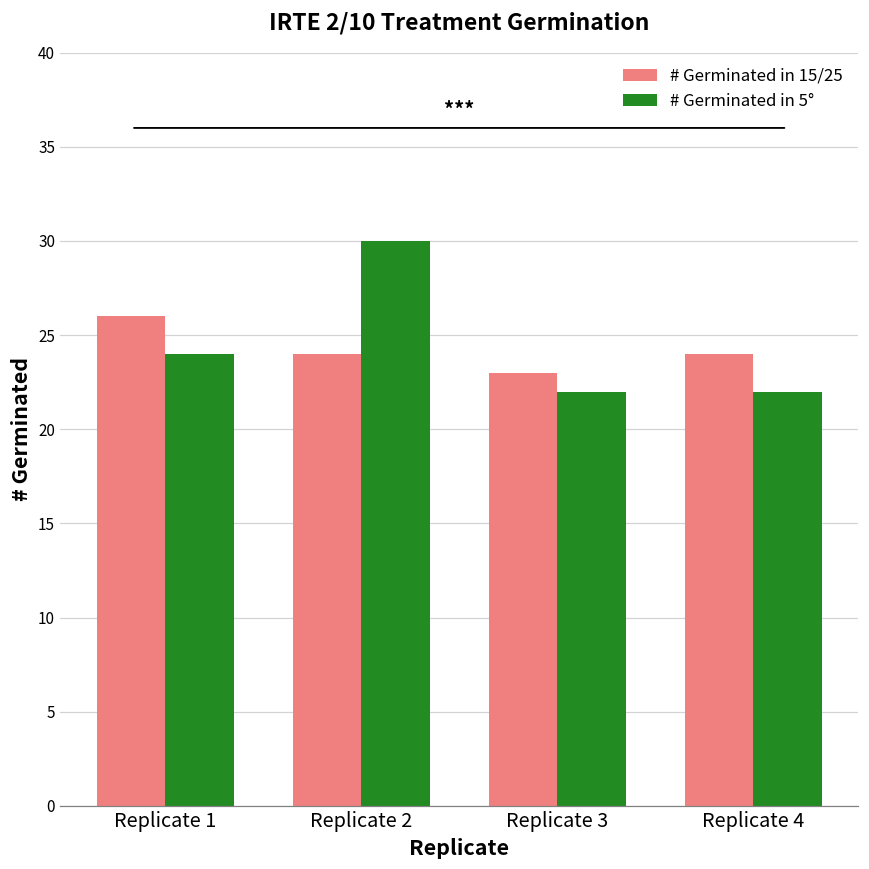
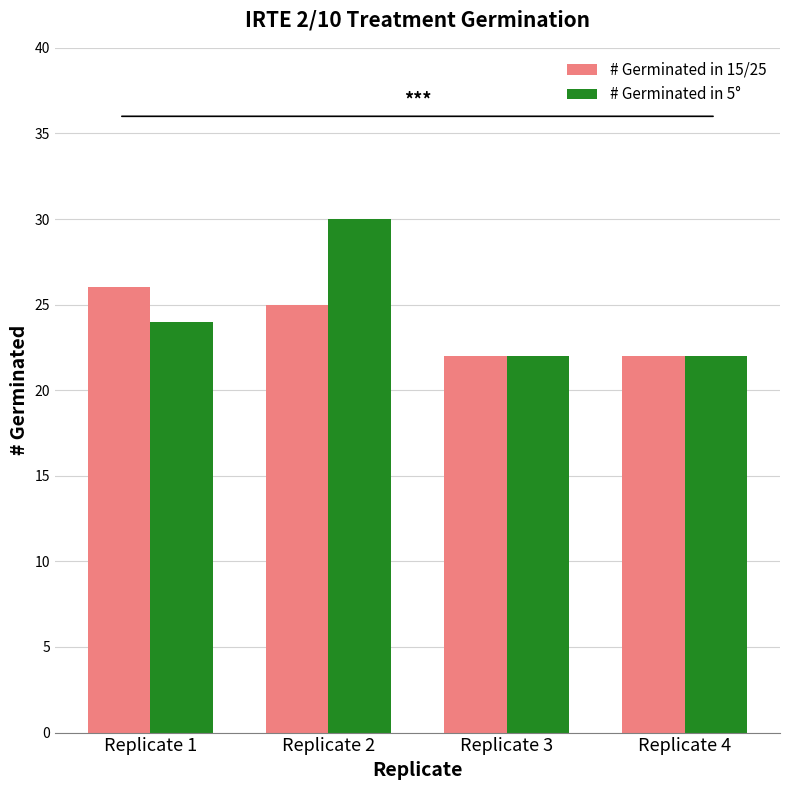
# Germinated in 15/25, Replicate 2: 24 -> 25
# Germinated in 15/25, Replicate 3: 23 -> 22
# Germinated in 15/25, Replicate 4: 24 -> 22
